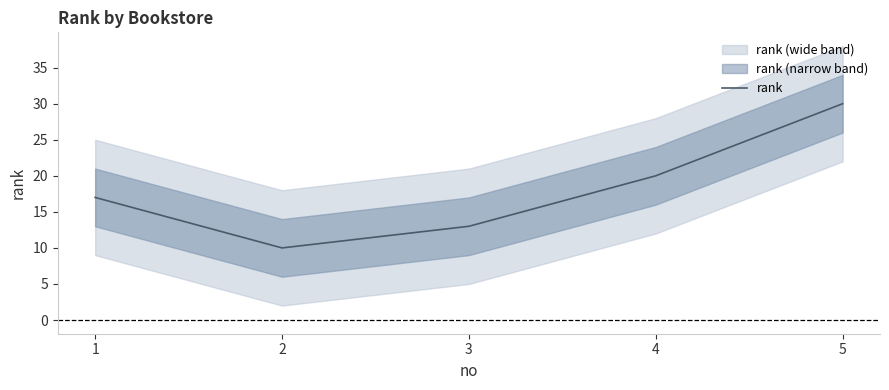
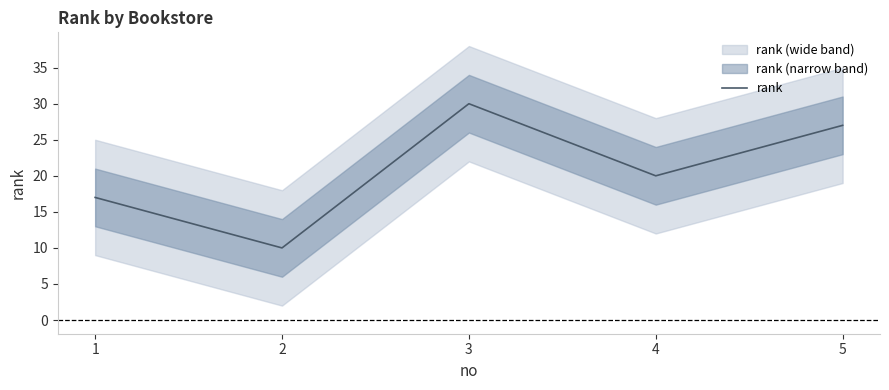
rank, 3: 13 -> 30
rank, 5: 30 -> 27
